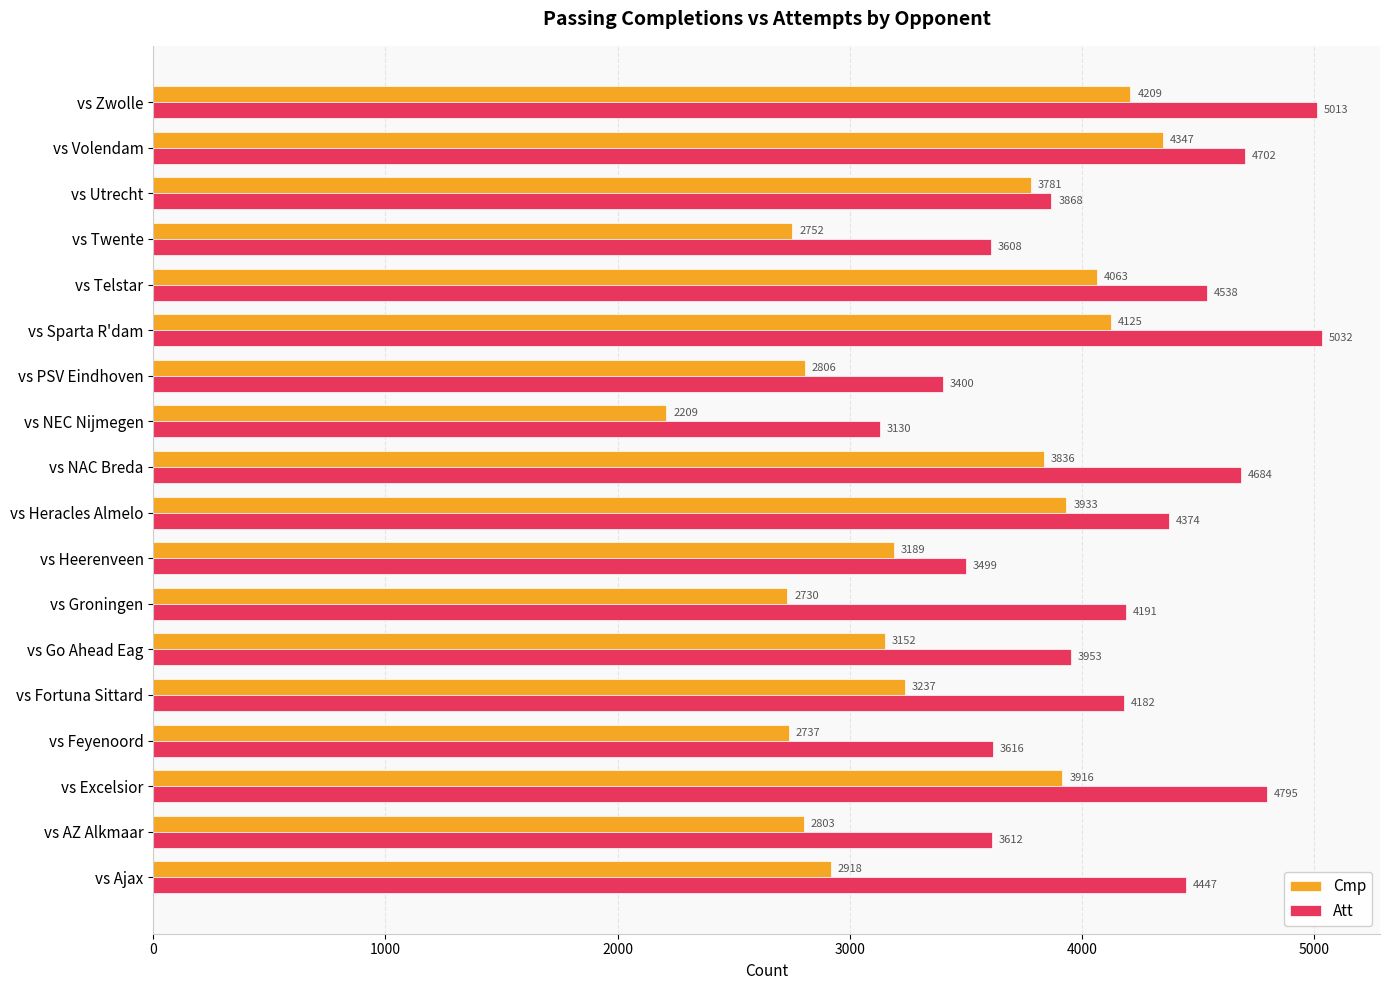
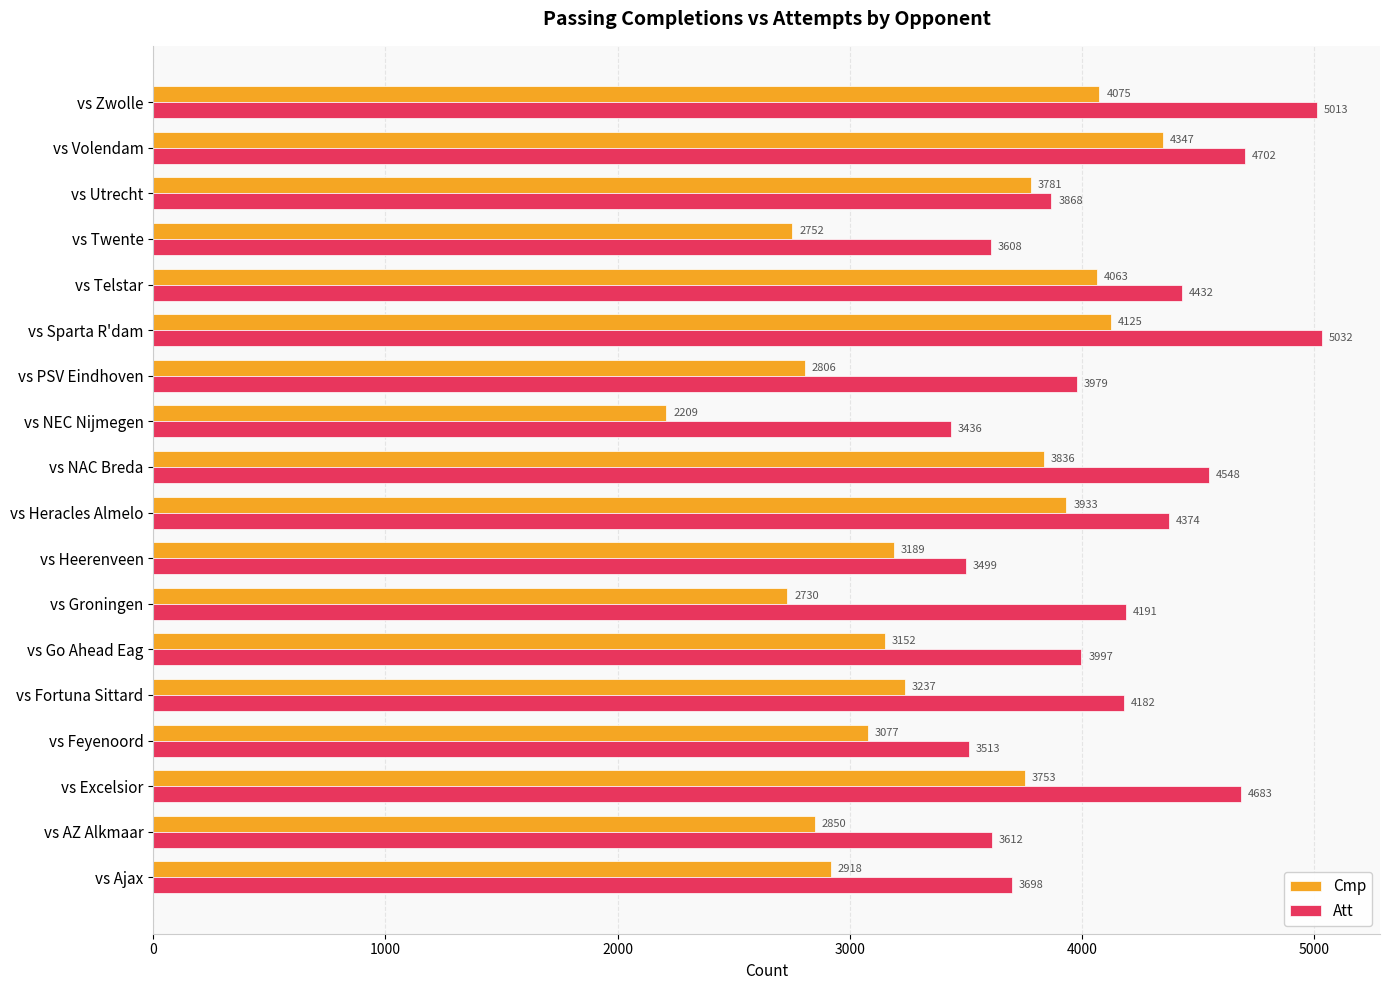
Cmp, vs Zwolle: 4209 -> 4075
Att, vs Telstar: 4538 -> 4432
Att, vs PSV Eindhoven: 3400 -> 3979
Att, vs NEC Nijmegen: 3130 -> 3436
Att, vs NAC Breda: 4684 -> 4548
Att, vs Go Ahead Eag: 3953 -> 3997
Cmp, vs Feyenoord: 2737 -> 3077
Att, vs Feyenoord: 3616 -> 3513
Cmp, vs Excelsior: 3916 -> 3753
Att, vs Excelsior: 4795 -> 4683
Cmp, vs AZ Alkmaar: 2803 -> 2850
Att, vs Ajax: 4447 -> 3698
